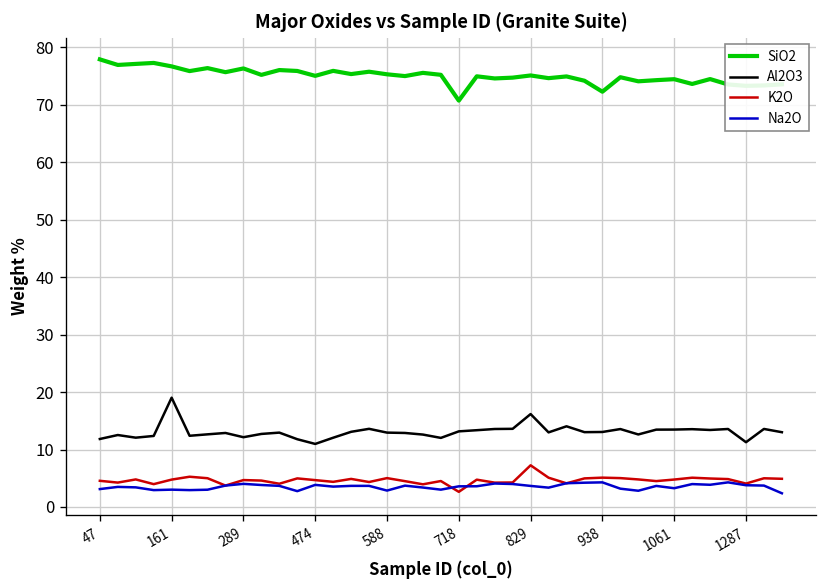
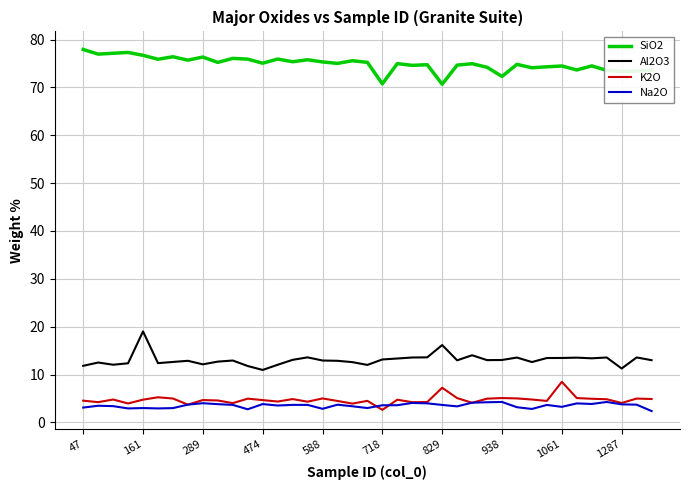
SiO2, 829: 75 -> 71
K2O, 1061: 5 -> 8
